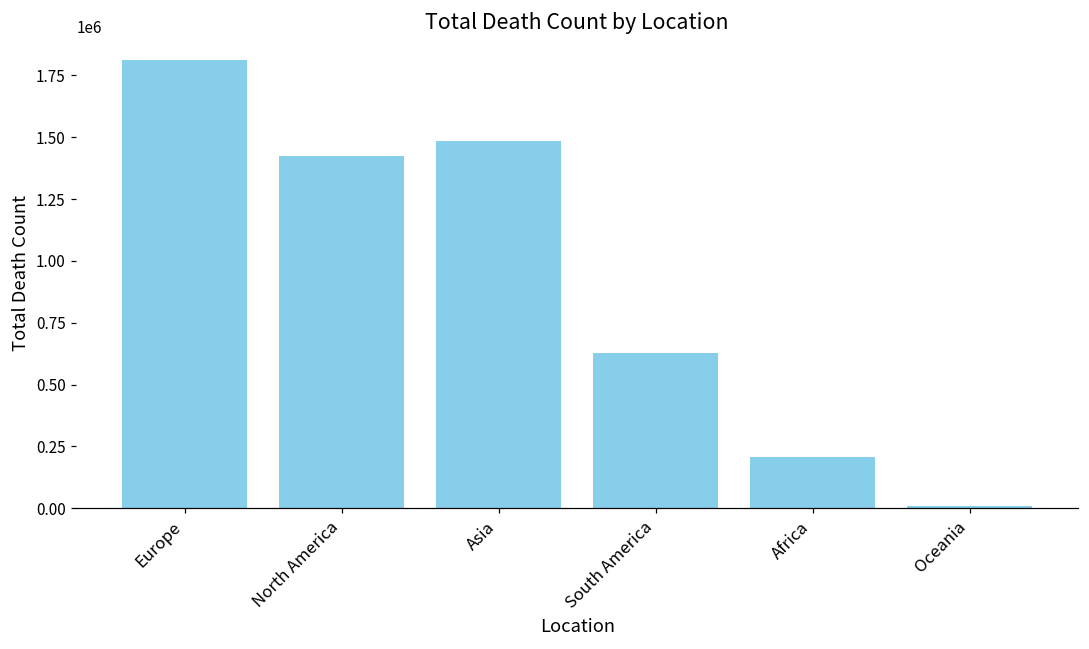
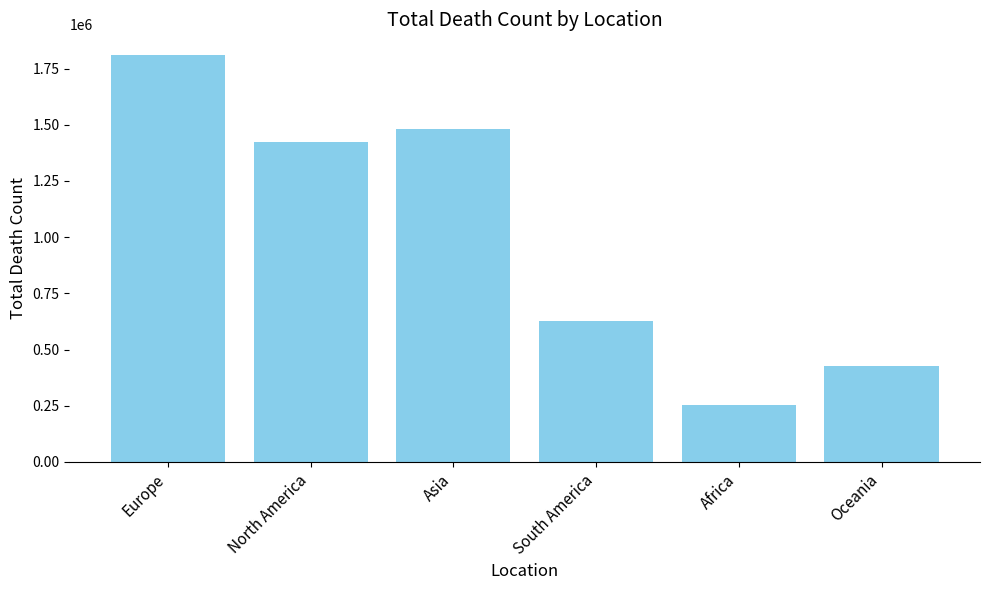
Africa: 210000 -> 250000
Oceania: 10000 -> 430000
